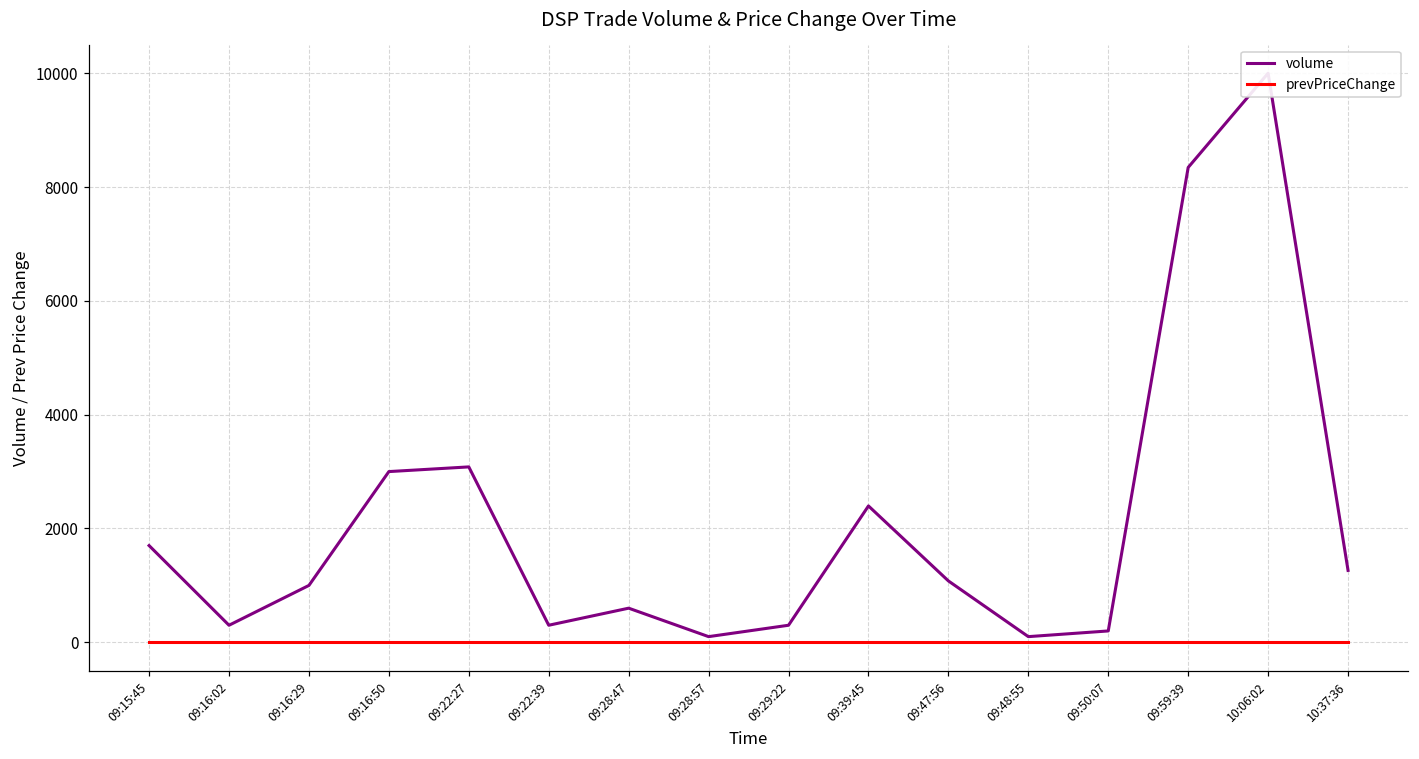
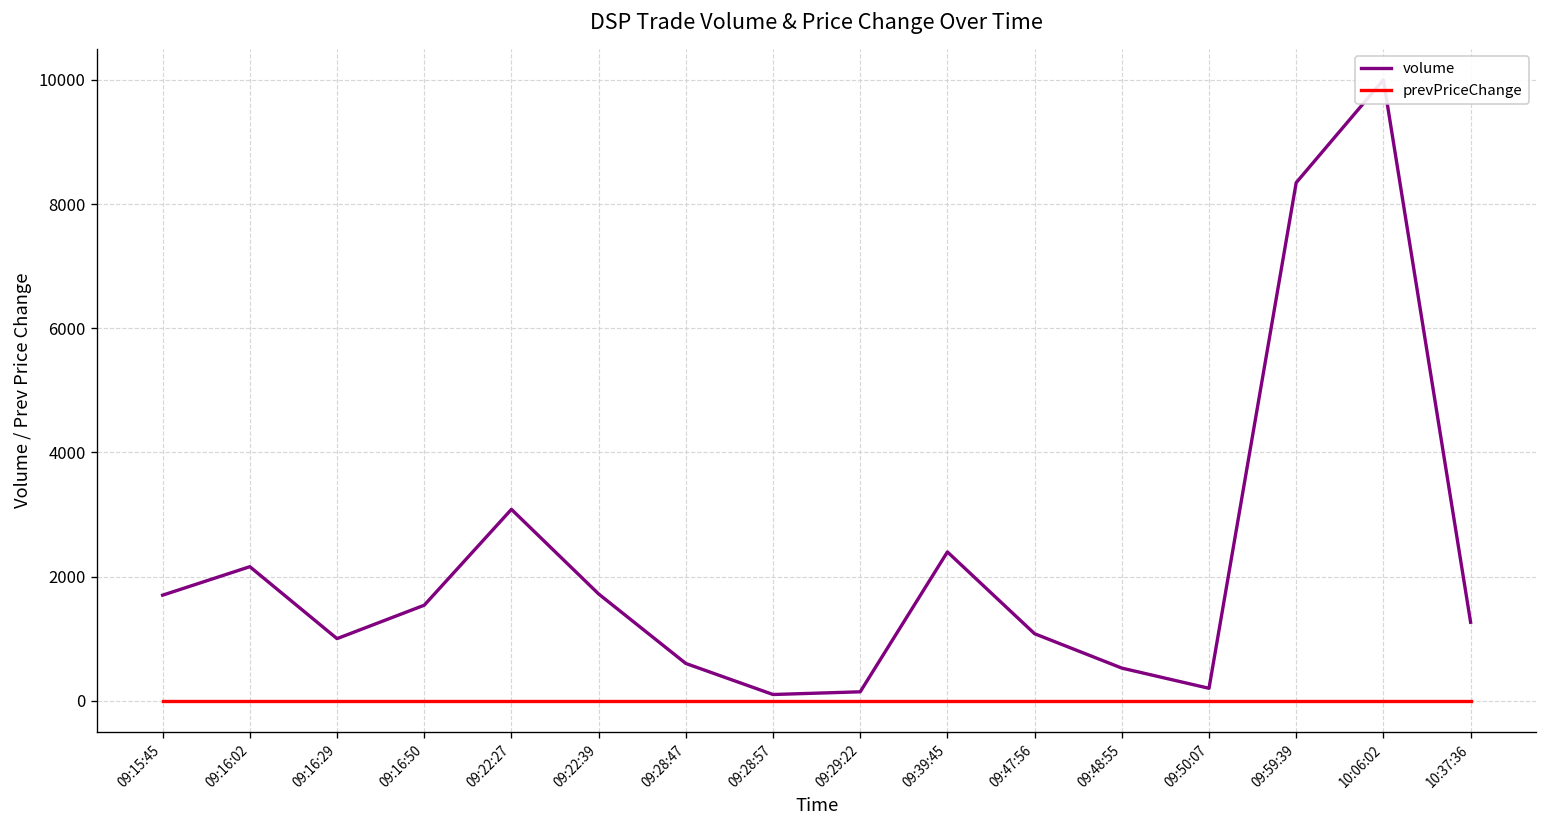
volume, 09:16:02: 300 -> 2200
volume, 09:16:50: 3000 -> 1500
volume, 09:22:39: 300 -> 1700
volume, 09:29:22: 300 -> 100
volume, 09:48:55: 100 -> 500
